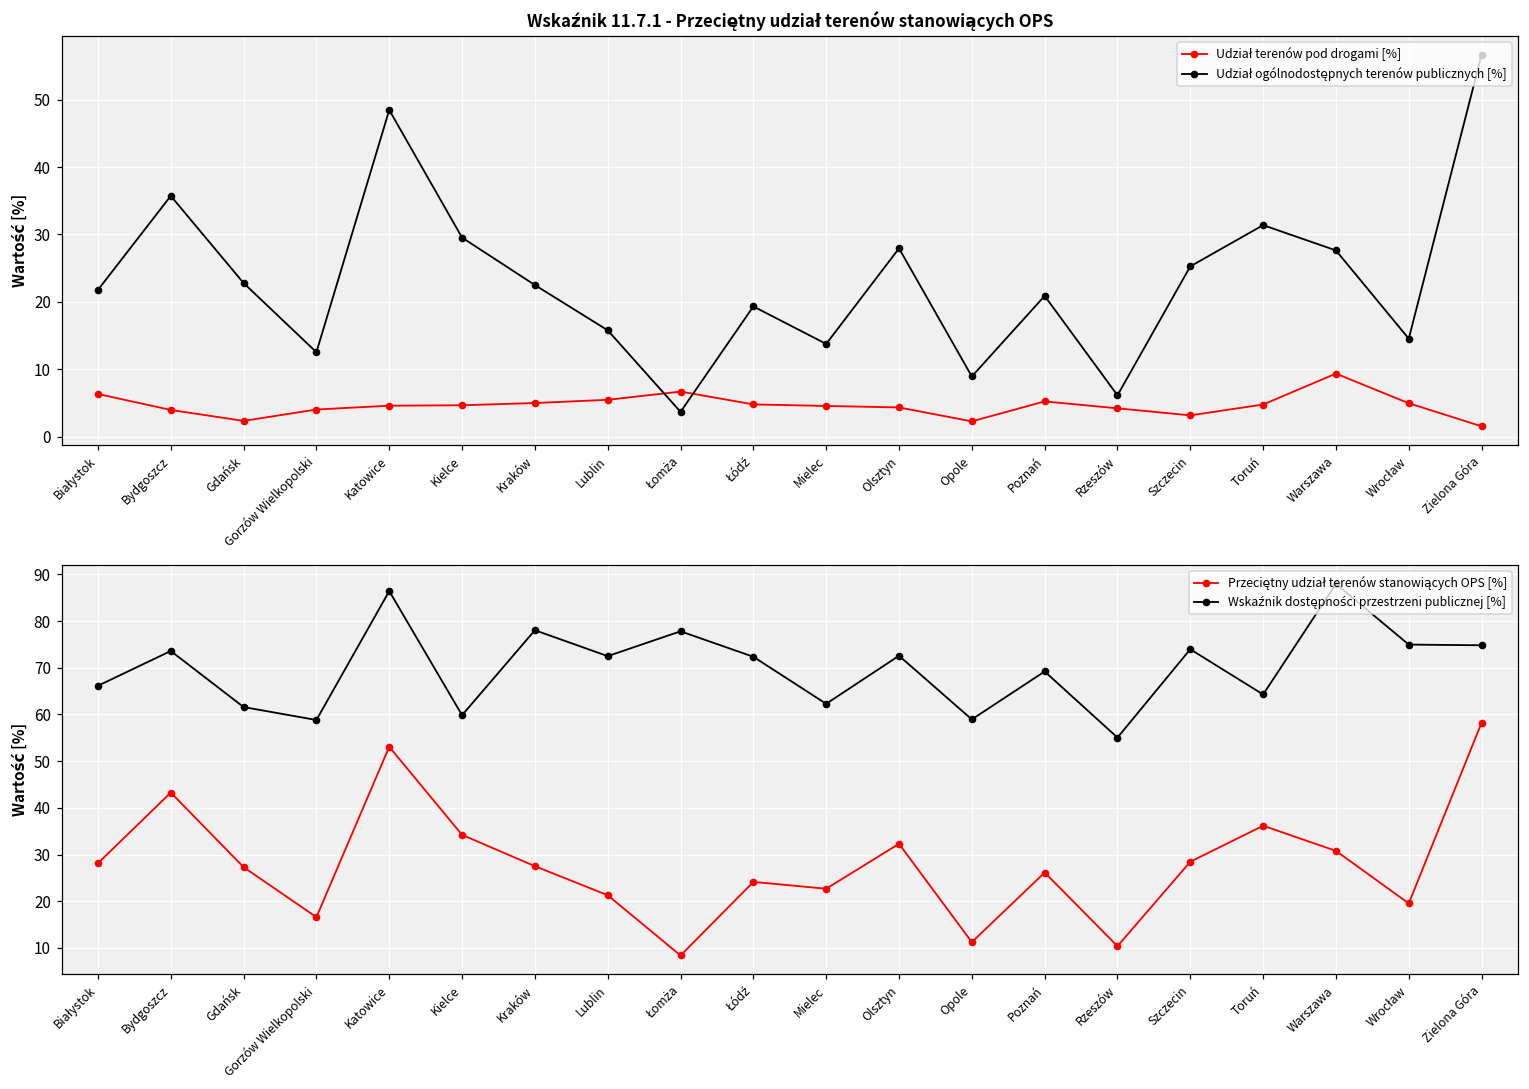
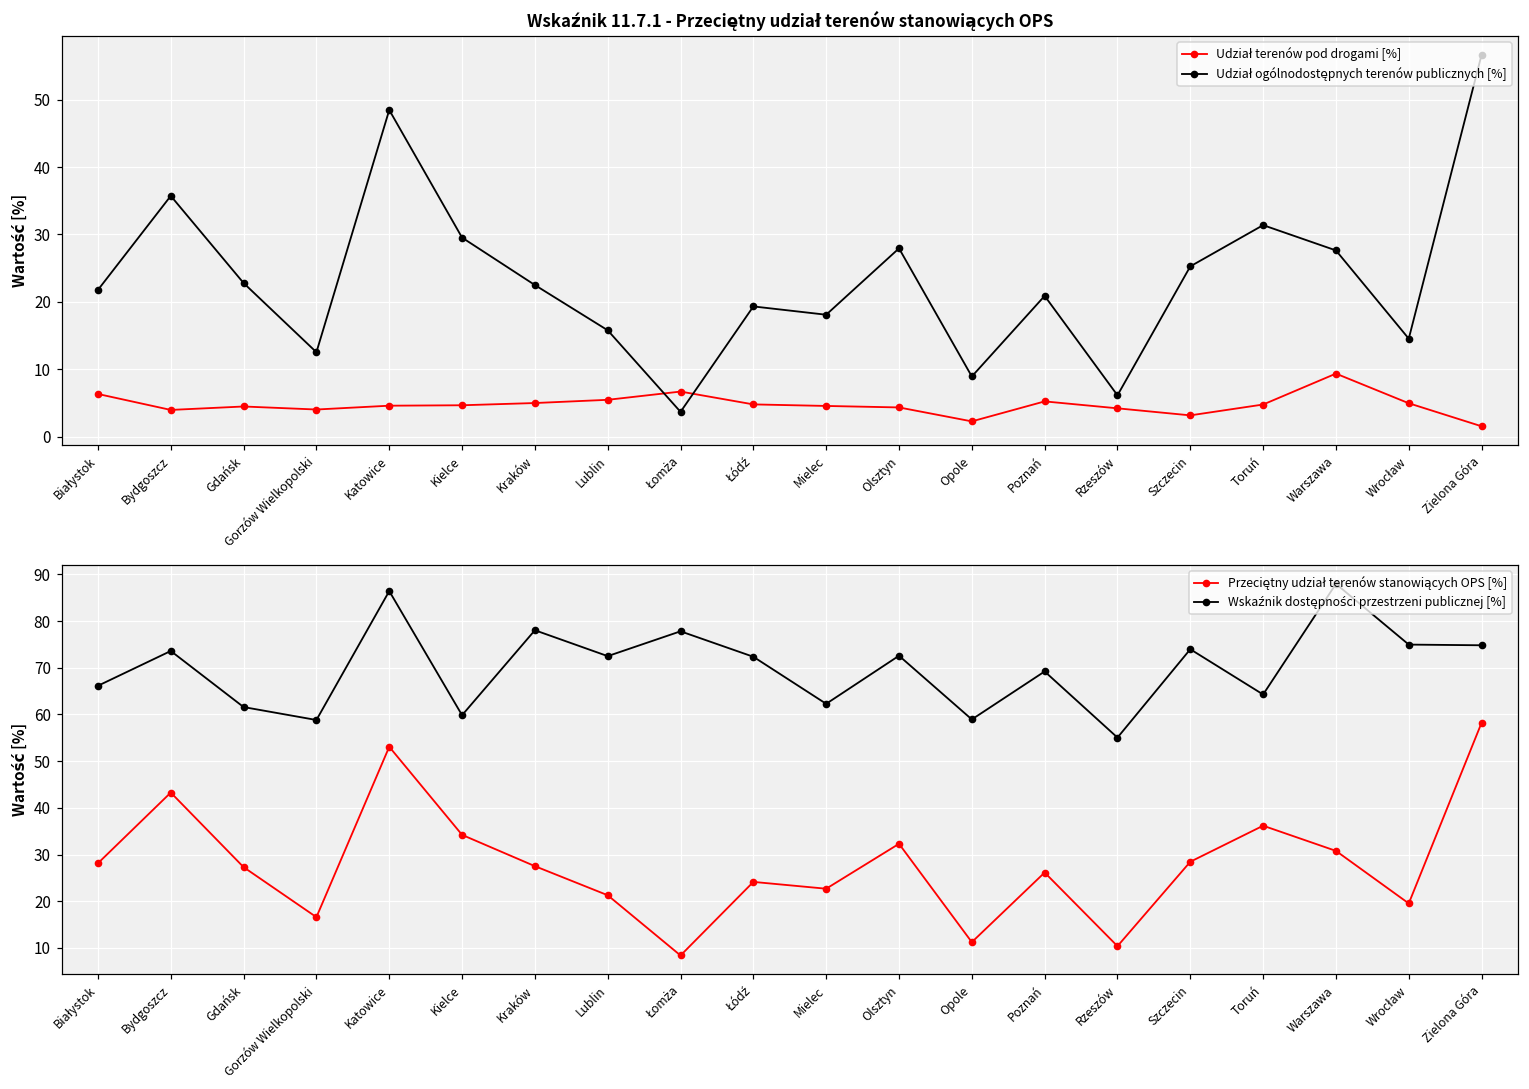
Wskaźnik 11.7.1 - Przeciętny udział terenów stanowiących OPS, Udział terenów pod drogami [%], Gdańsk: 2 -> 5
Wskaźnik 11.7.1 - Przeciętny udział terenów stanowiących OPS, Udział ogólnodostępnych terenów publicznych [%], Mielec: 14 -> 18
